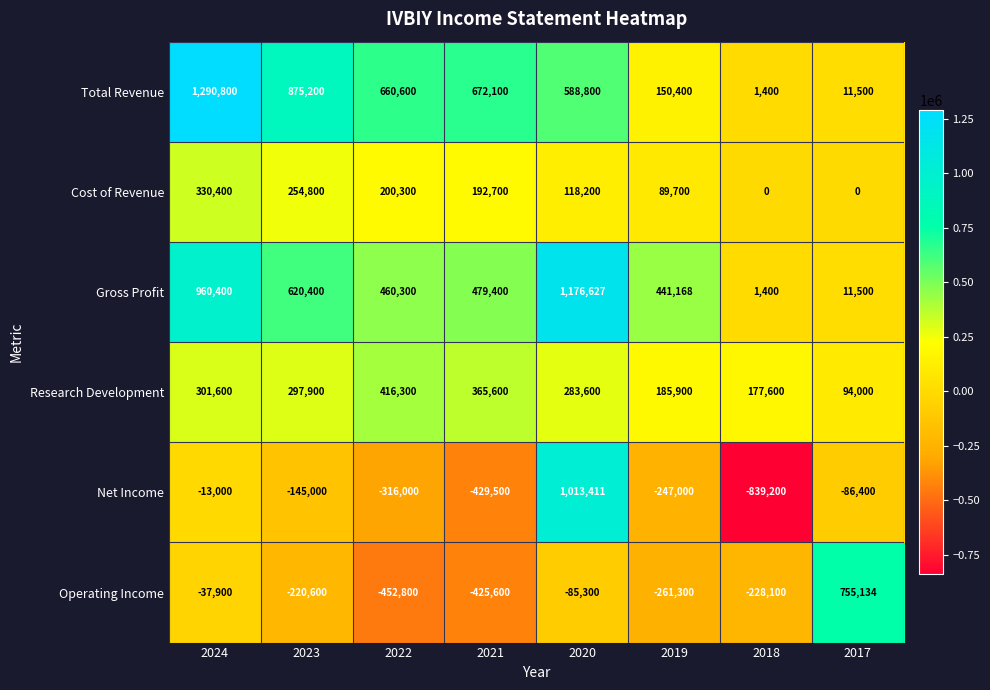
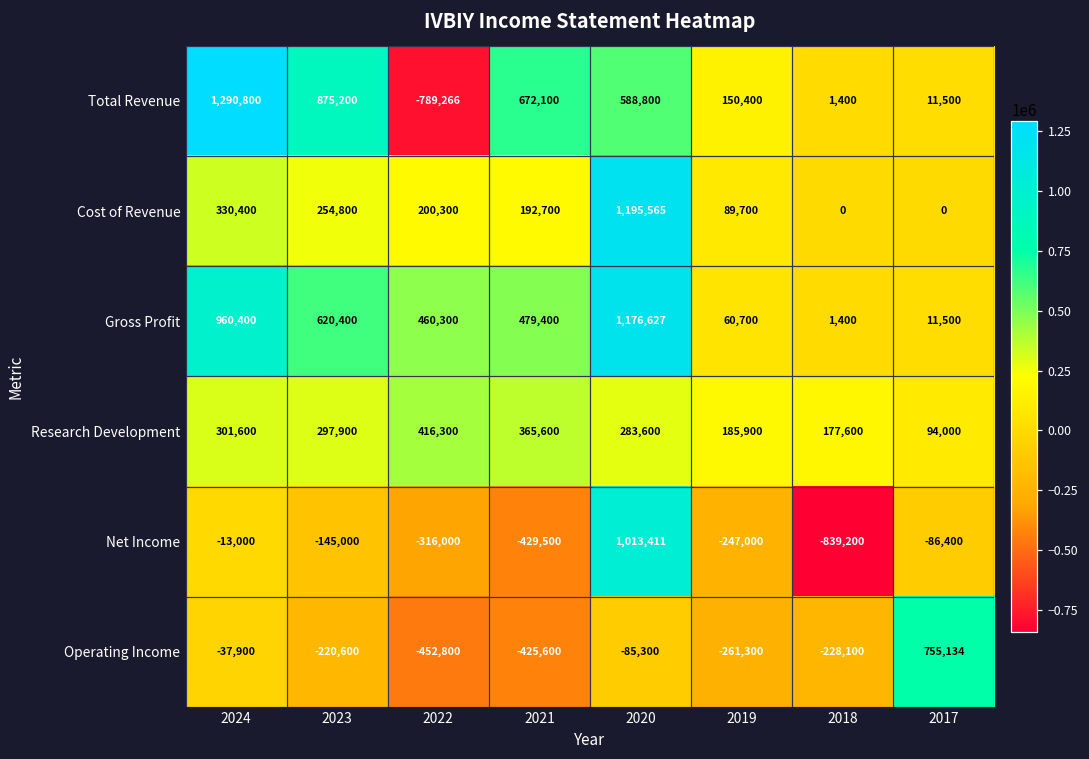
Total Revenue, 2022: 660,600 -> -789,266
Cost of Revenue, 2020: 118,200 -> 1,195,565
Gross Profit, 2019: 441,168 -> 60,700
